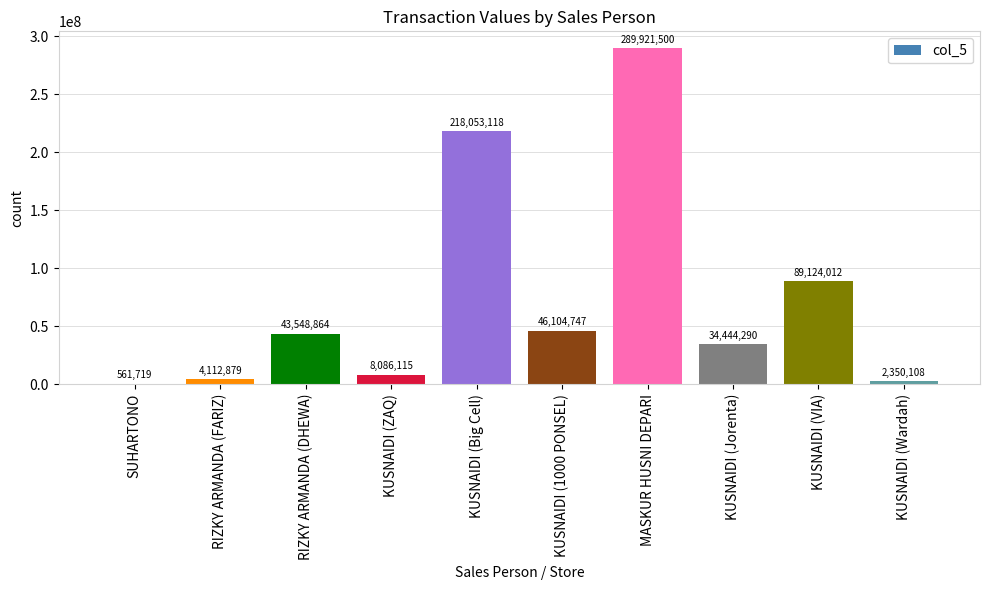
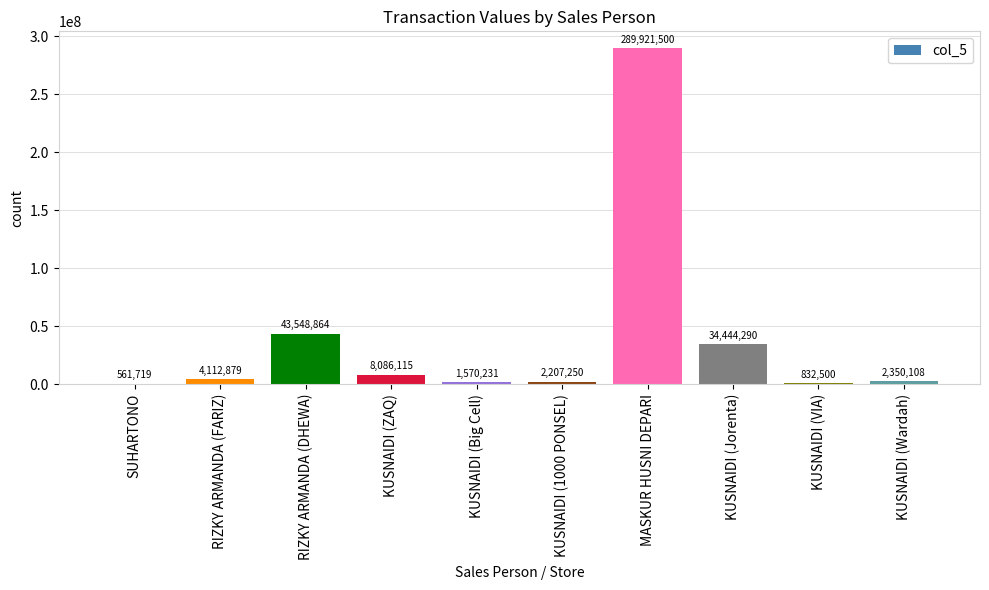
KUSNAIDI (Big Cell): 218,053,118 -> 1,570,231
KUSNAIDI (1000 PONSEL): 46,104,747 -> 2,207,250
KUSNAIDI (VIA): 89,124,012 -> 832,500
